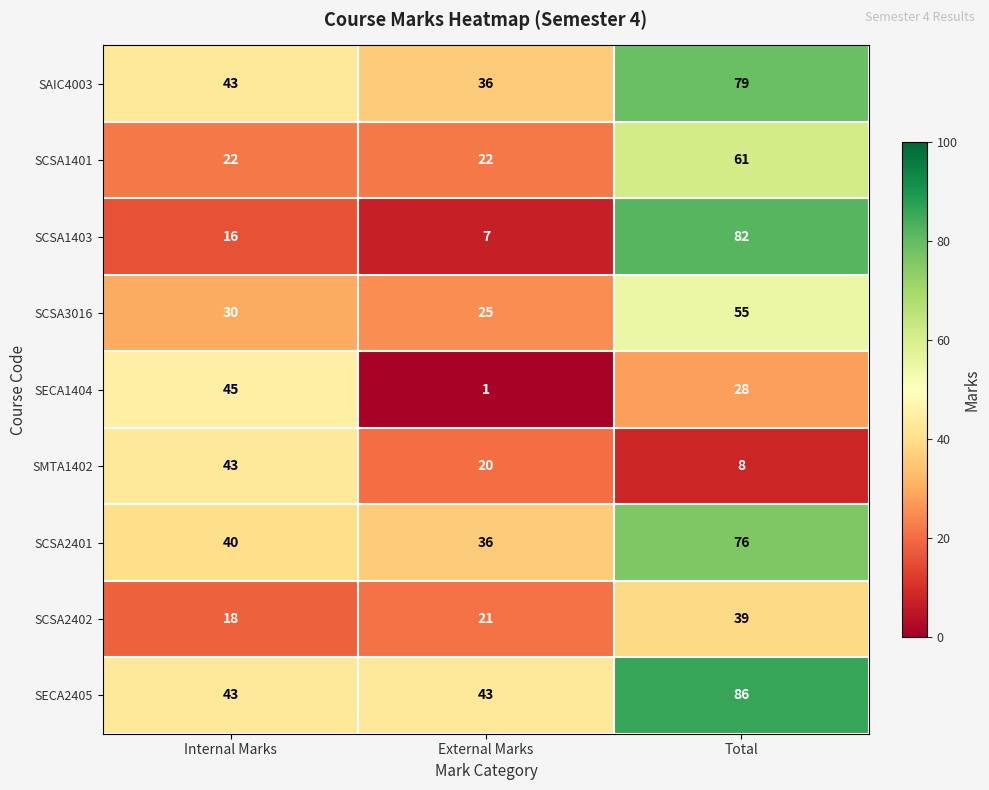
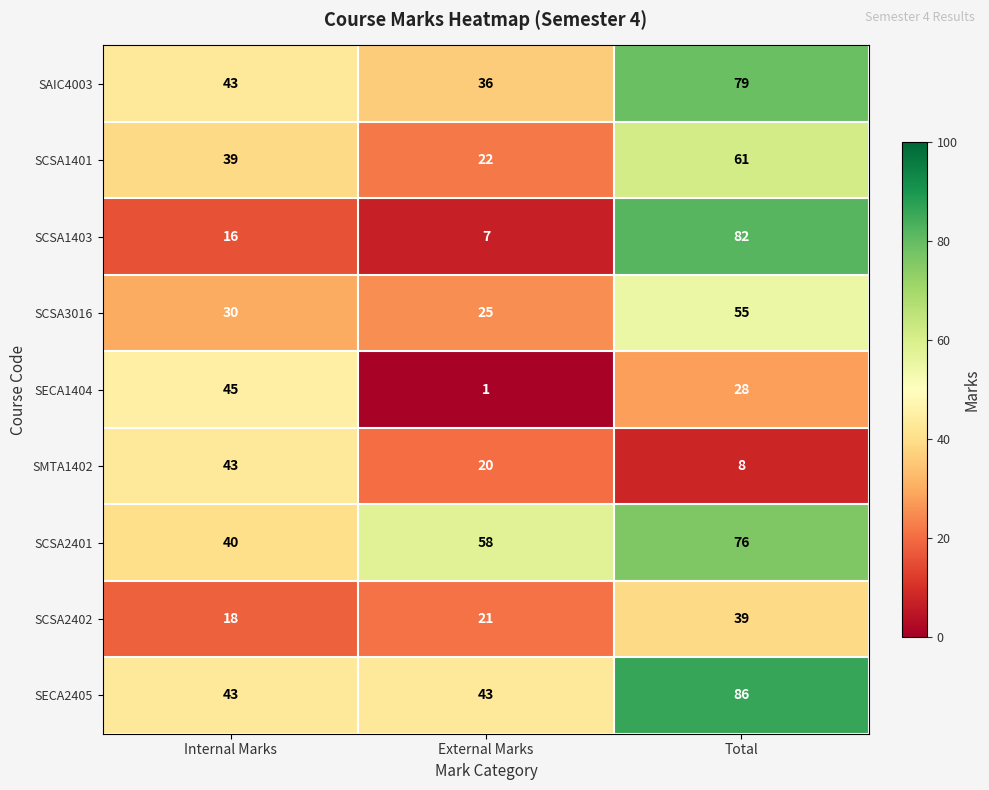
SCSA1401, Internal Marks: 22 -> 39
SCSA2401, External Marks: 36 -> 58
